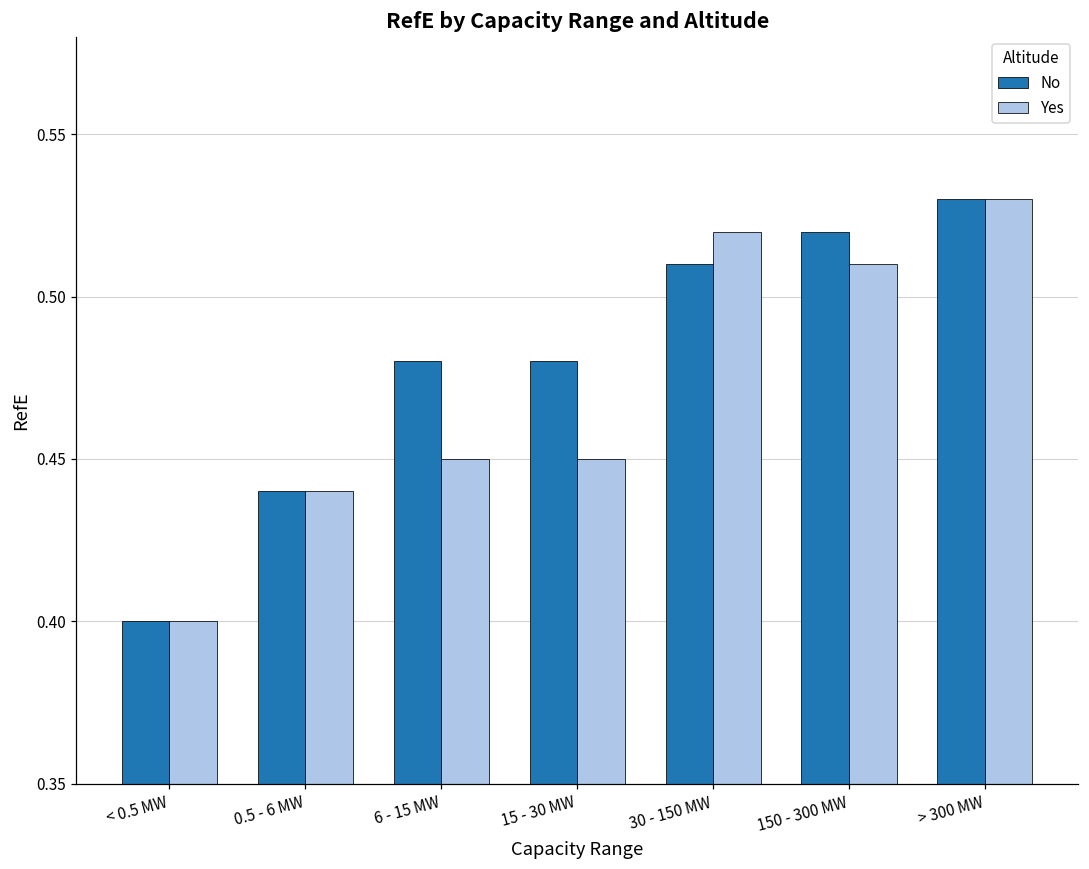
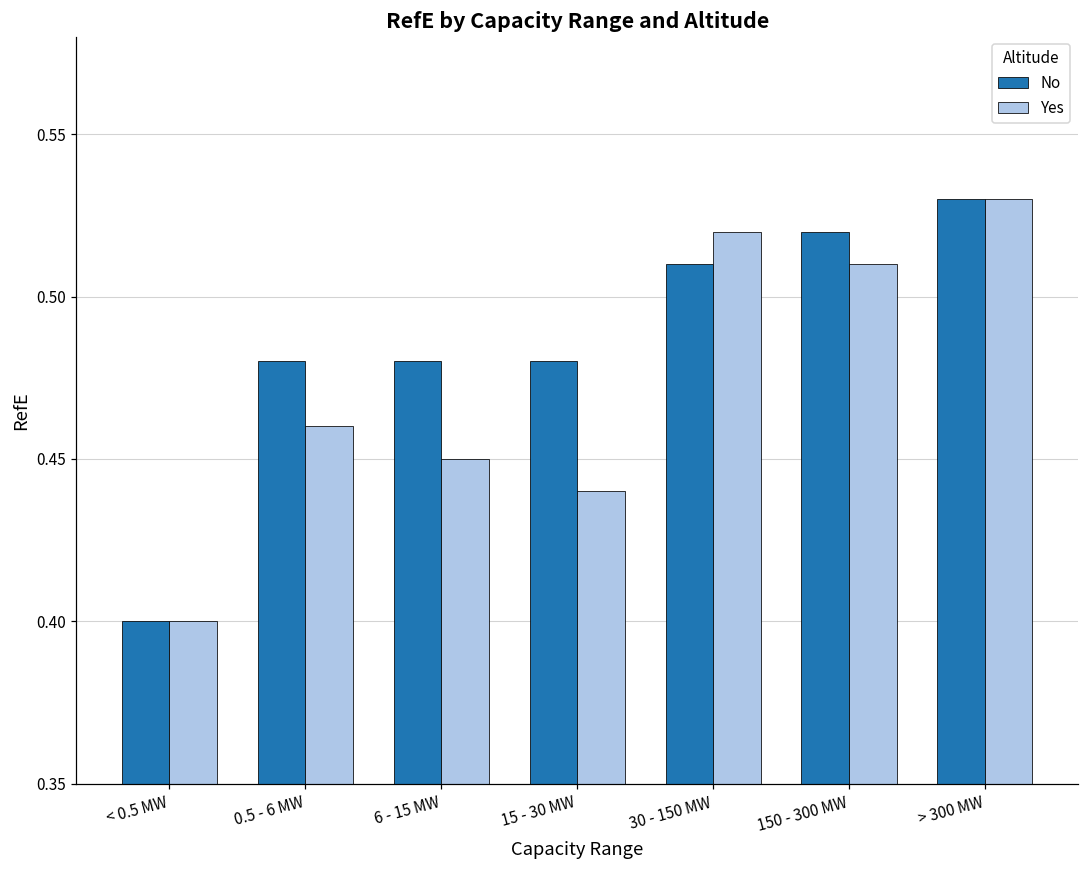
No, 0.5 - 6 MW: 0.44 -> 0.48
Yes, 0.5 - 6 MW: 0.44 -> 0.46
Yes, 15 - 30 MW: 0.45 -> 0.44
